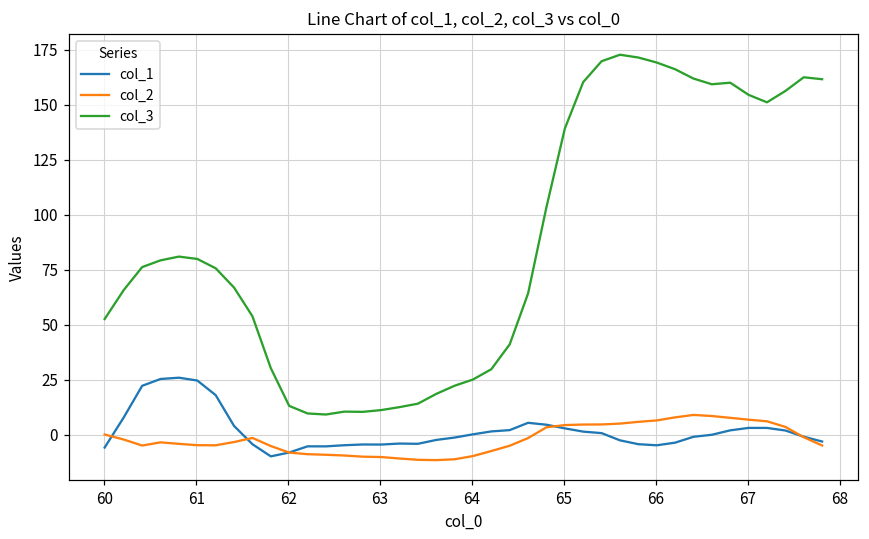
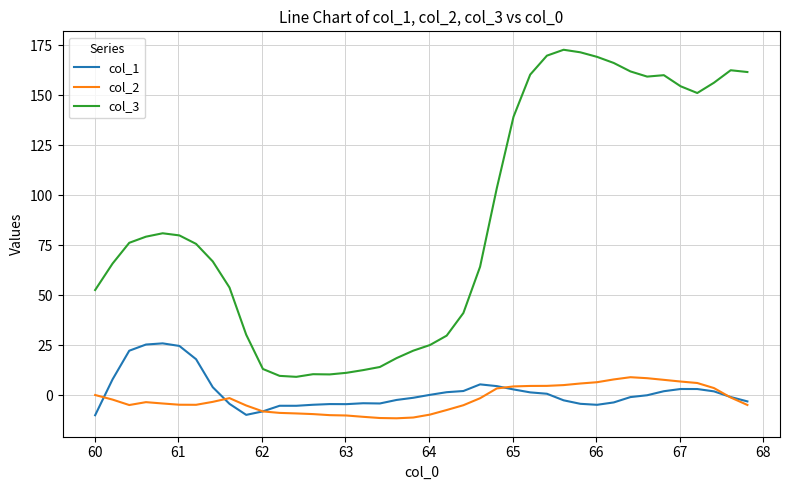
col_1, 60: -6 -> -10
